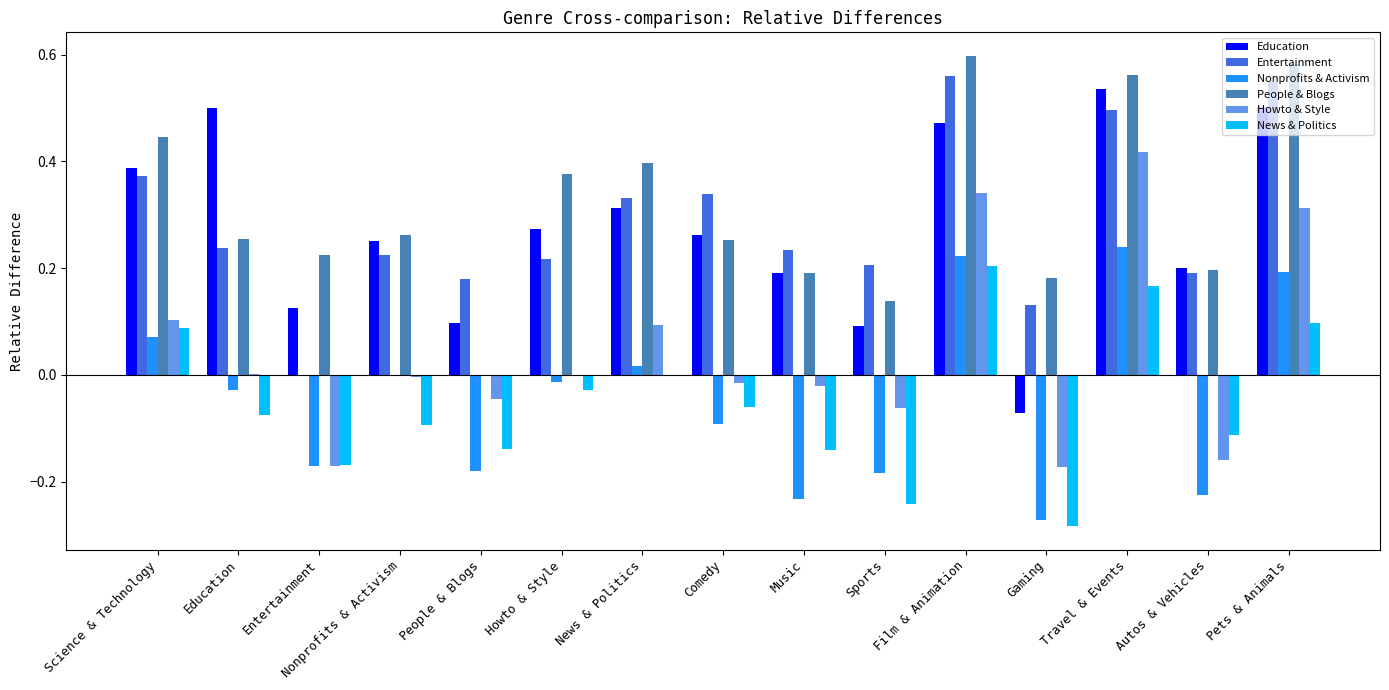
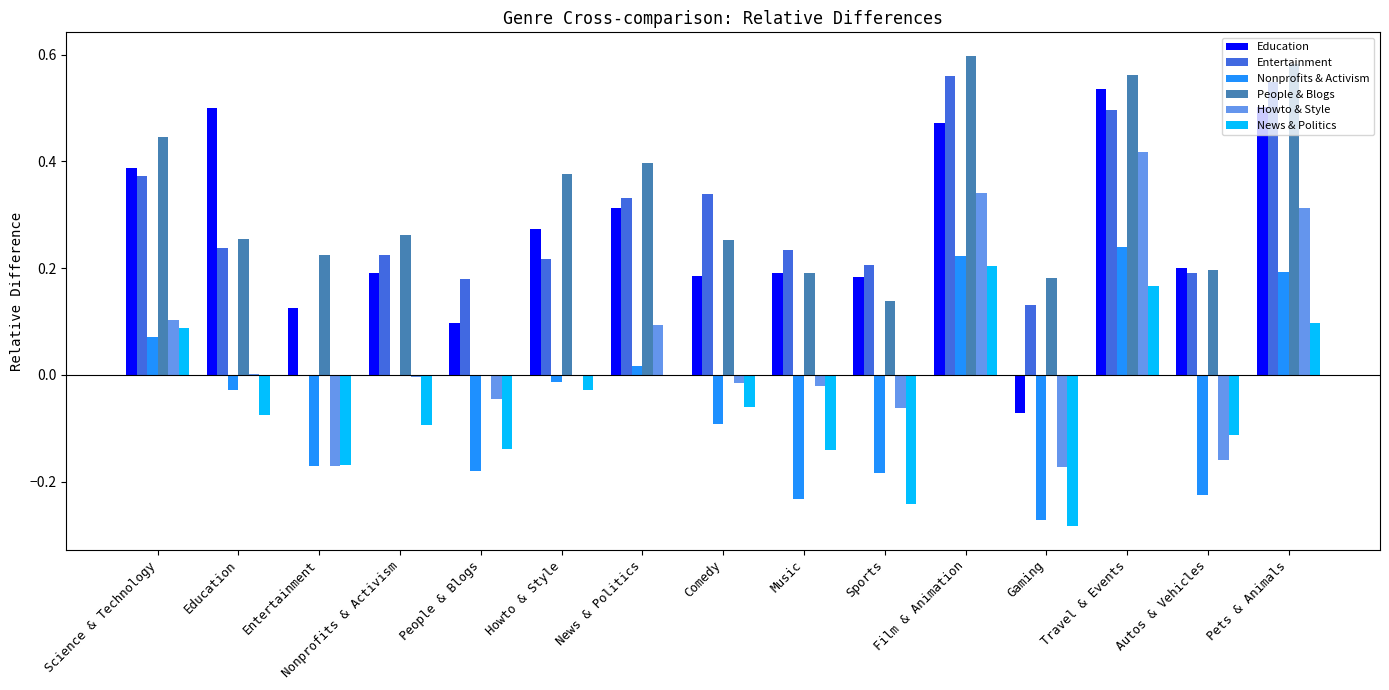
Education, Nonprofits & Activism: 0.25 -> 0.19
Education, Comedy: 0.26 -> 0.19
Education, Sports: 0.09 -> 0.18
